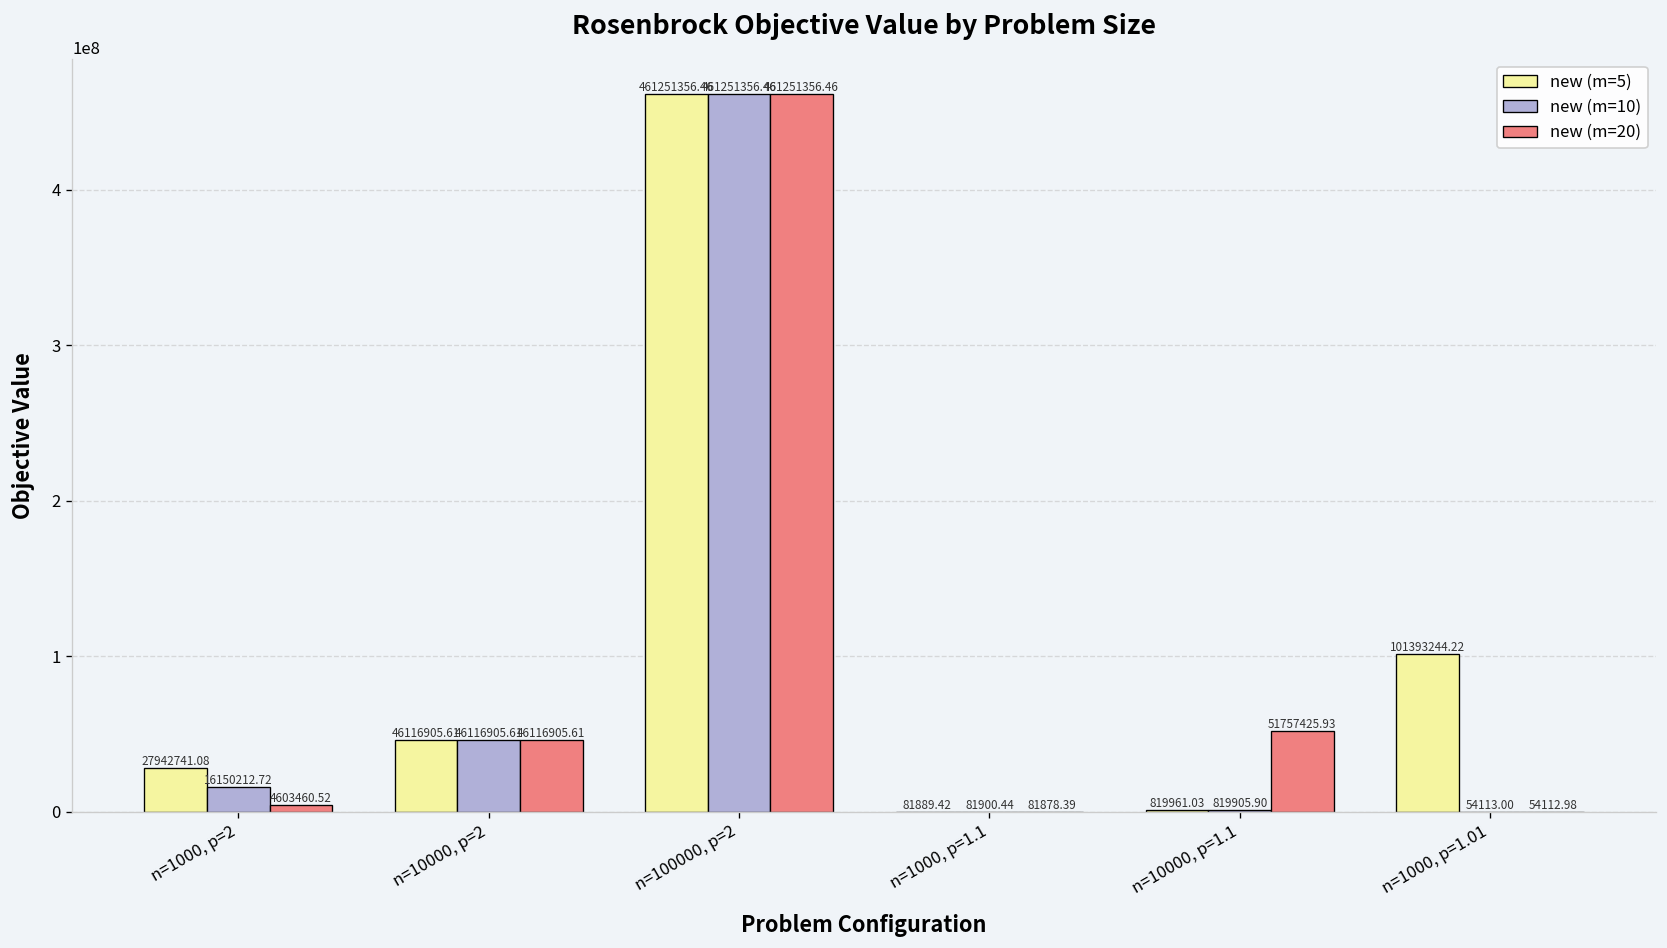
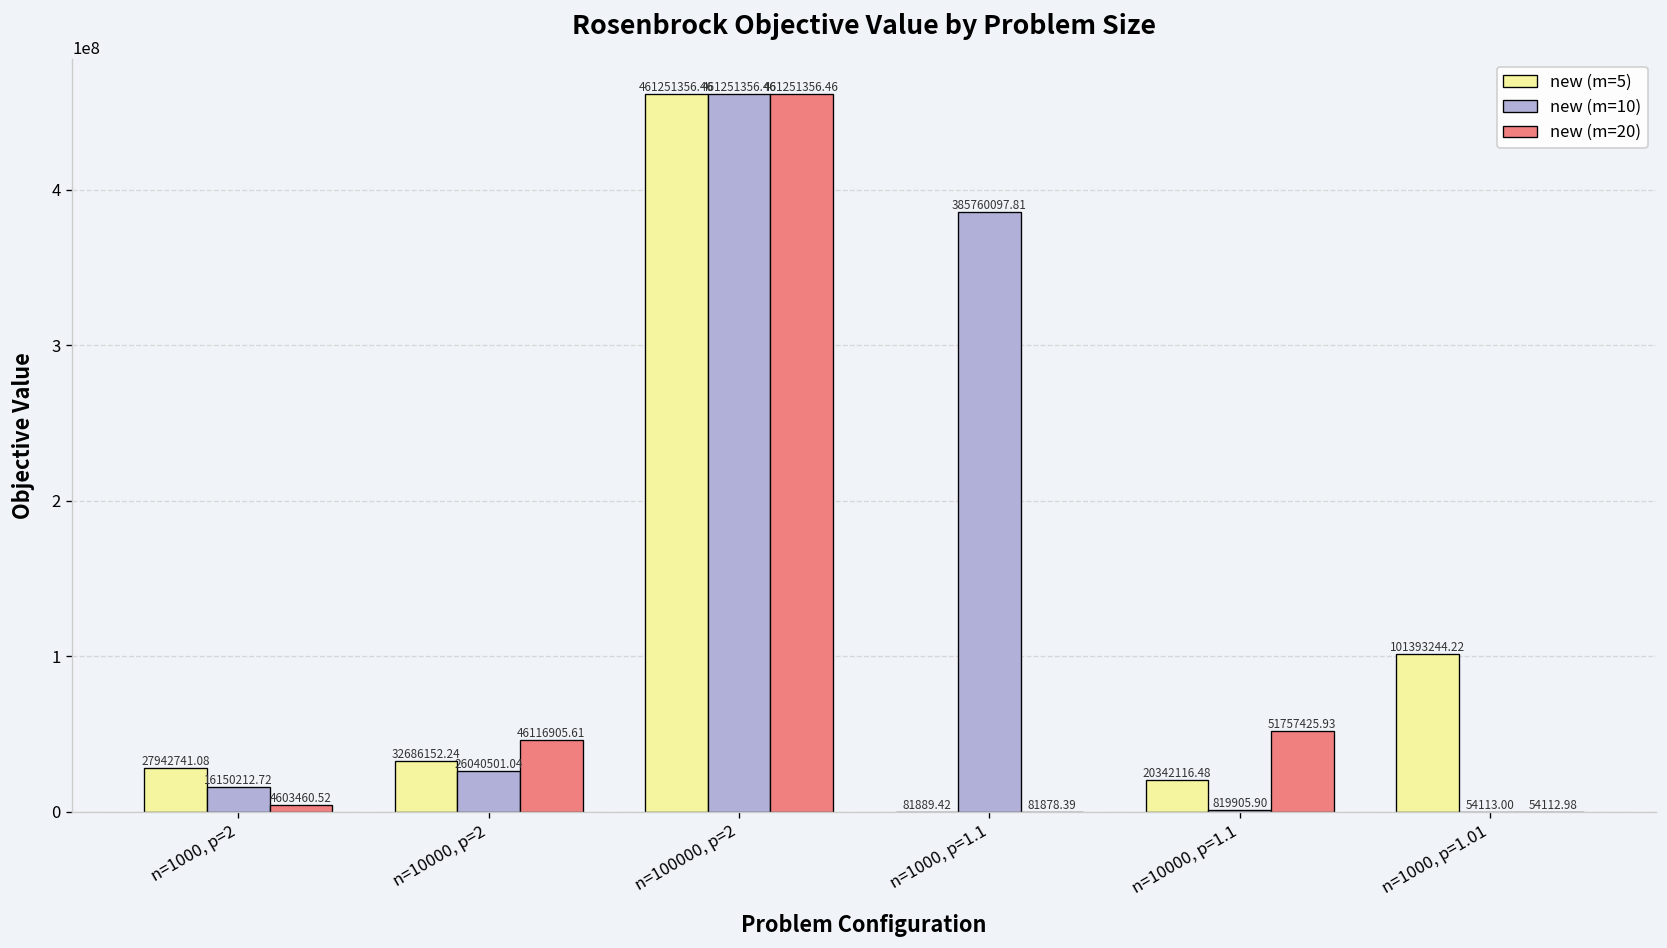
new (m=5), n=10000, p=2: 46116905.61 -> 32686152.24
new (m=10), n=10000, p=2: 46116905.61 -> 26040501.04
new (m=10), n=1000, p=1.1: 81900.44 -> 385760097.81
new (m=5), n=10000, p=1.1: 819961.03 -> 20342116.48
